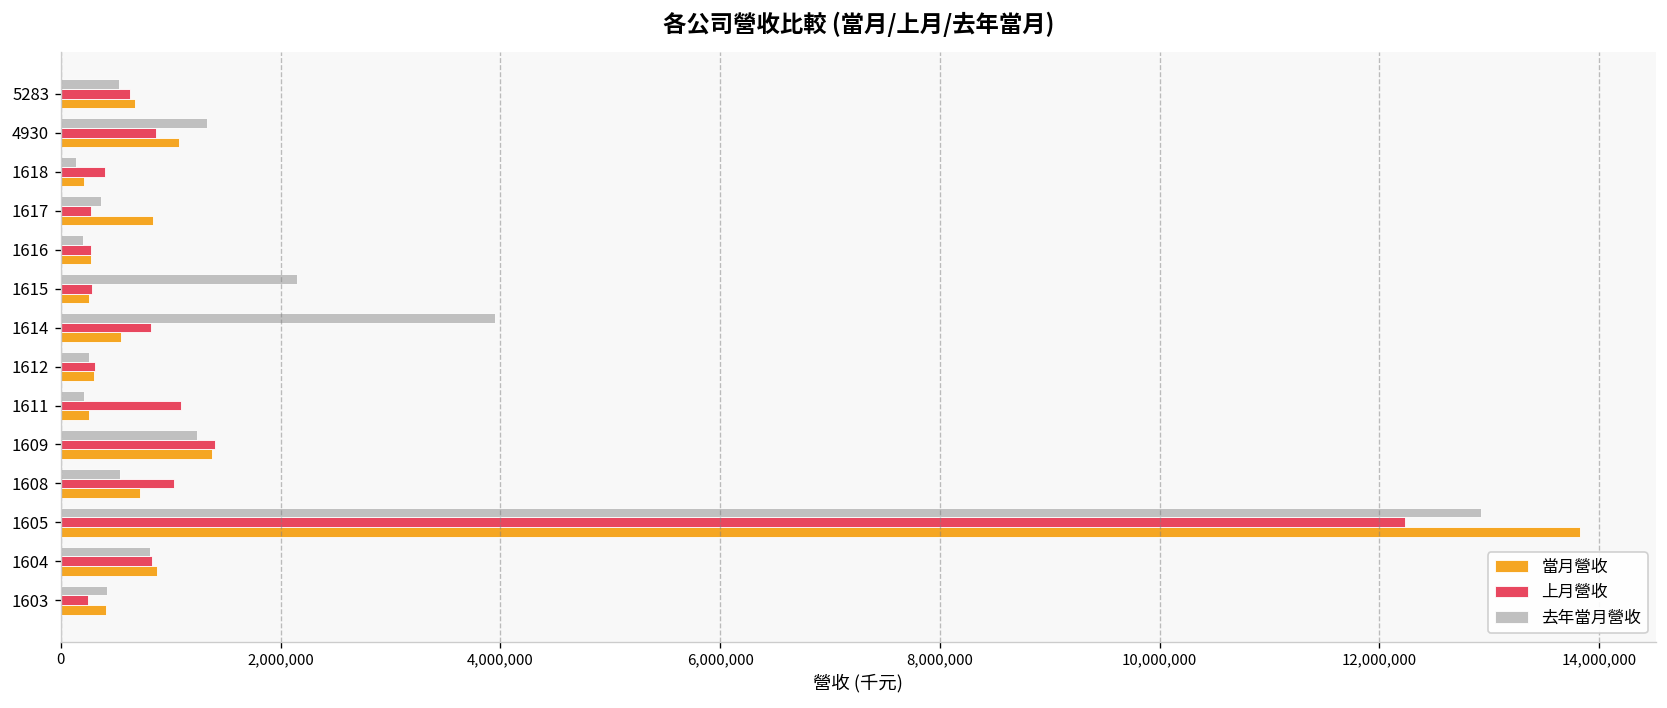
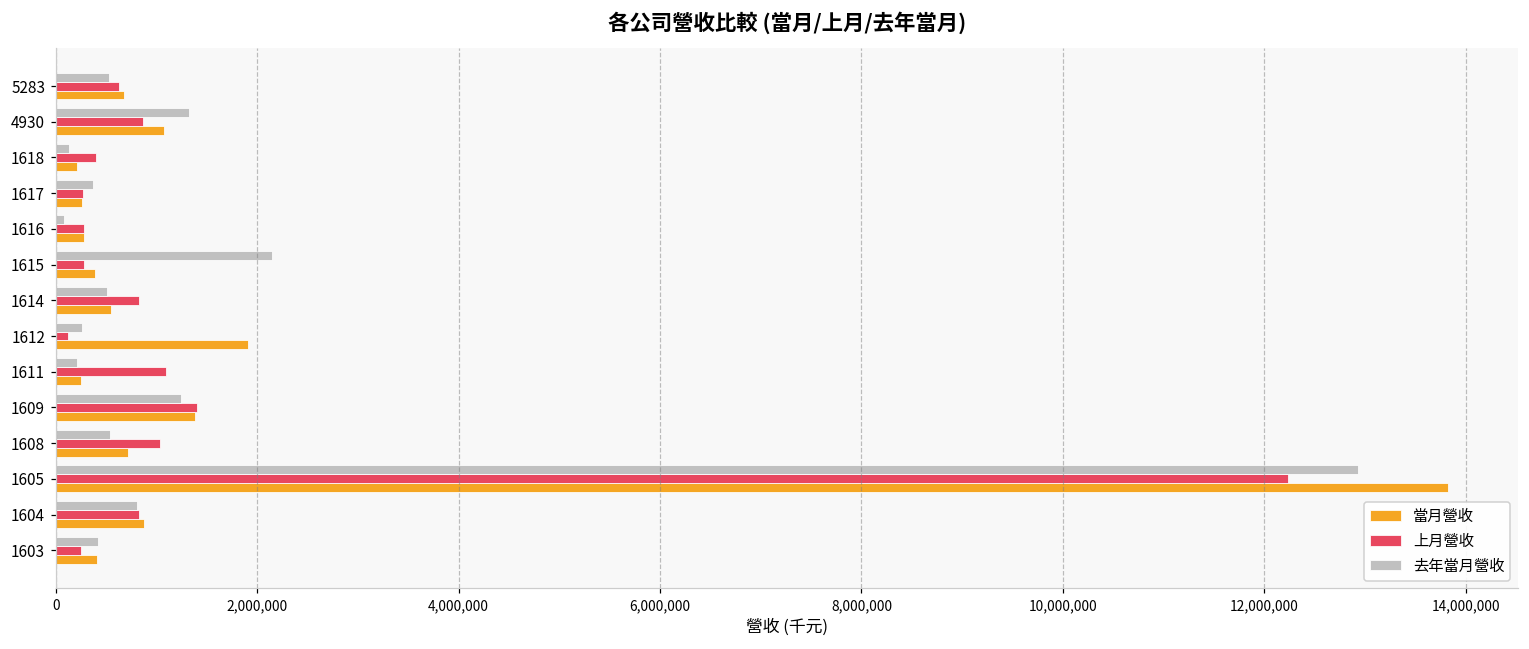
當月營收, 1617: 800,000 -> 300,000
去年當月營收, 1616: 200,000 -> 100,000
當月營收, 1615: 300,000 -> 400,000
去年當月營收, 1614: 3,900,000 -> 500,000
上月營收, 1612: 300,000 -> 100,000
當月營收, 1612: 300,000 -> 1,900,000
